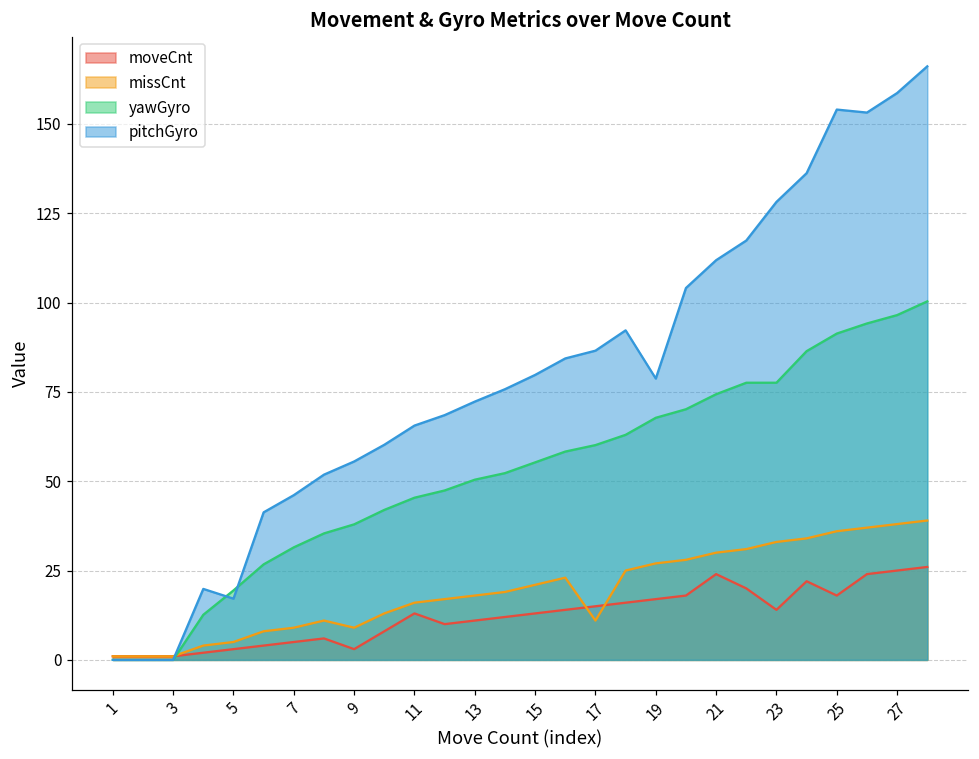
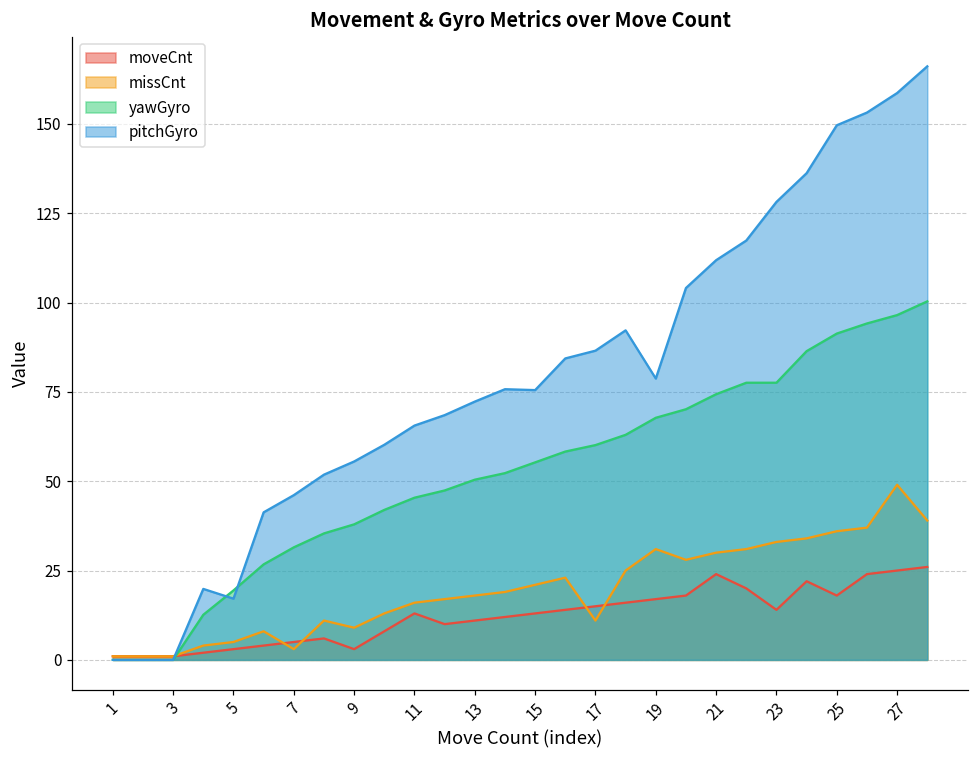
missCnt, 7: 9 -> 3
pitchGyro, 15: 80 -> 75
missCnt, 19: 27 -> 31
pitchGyro, 25: 154 -> 150
missCnt, 27: 38 -> 49
